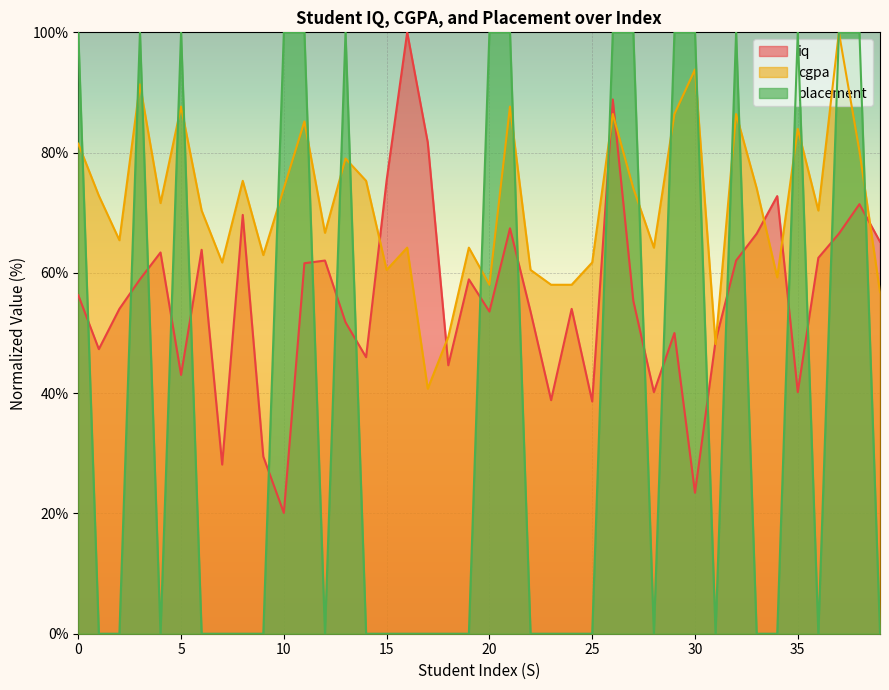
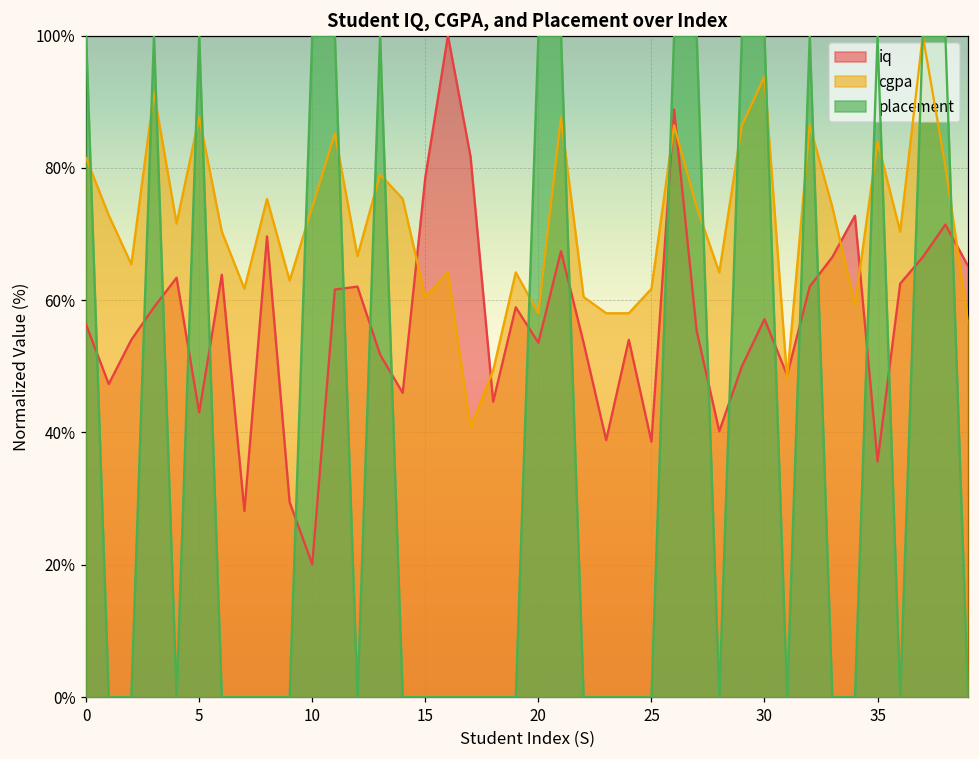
iq, 15: 75% -> 79%
iq, 30: 23% -> 57%
iq, 35: 40% -> 36%
